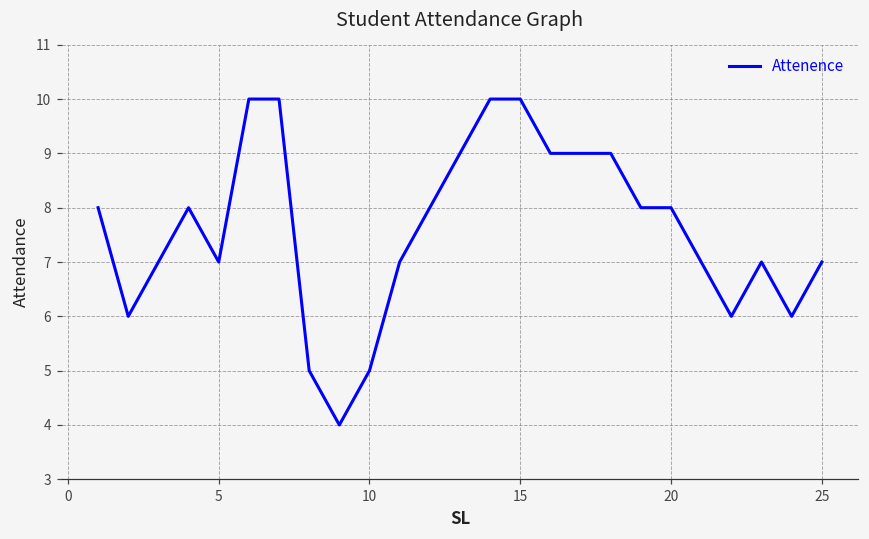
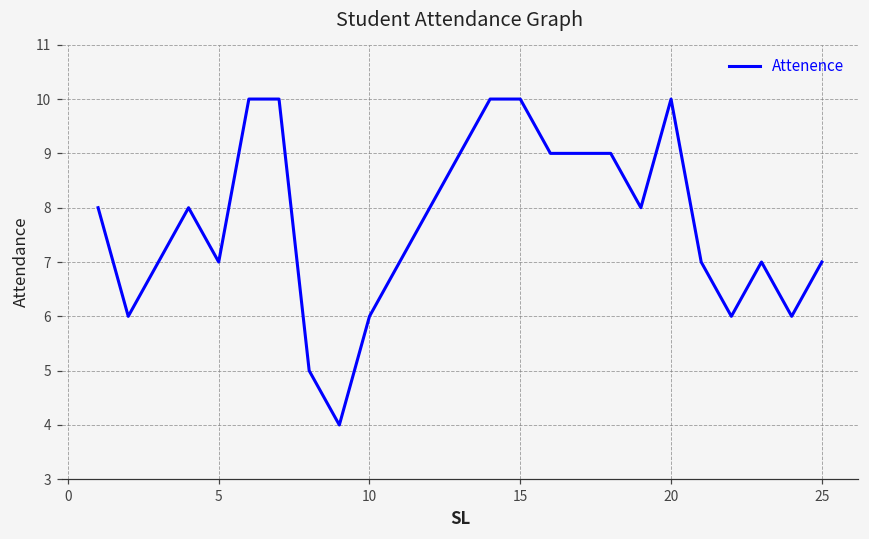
10: 5 -> 6
20: 8 -> 10
